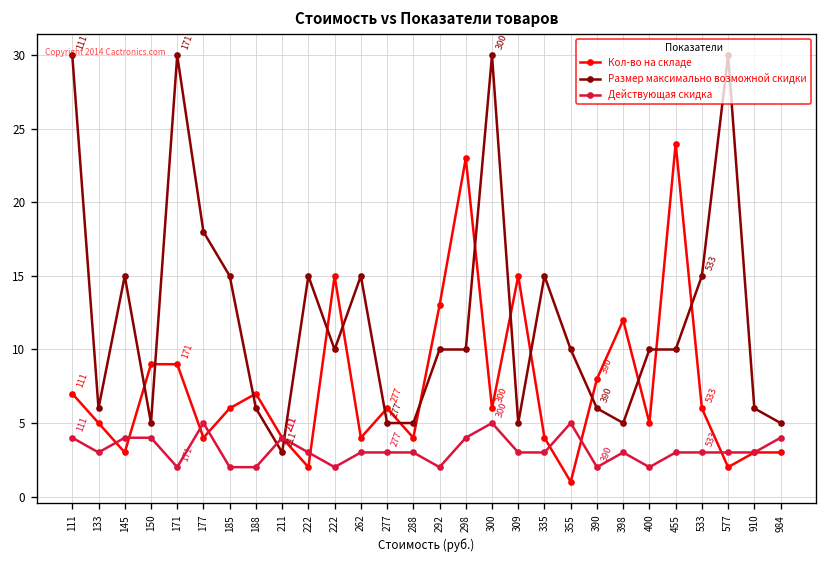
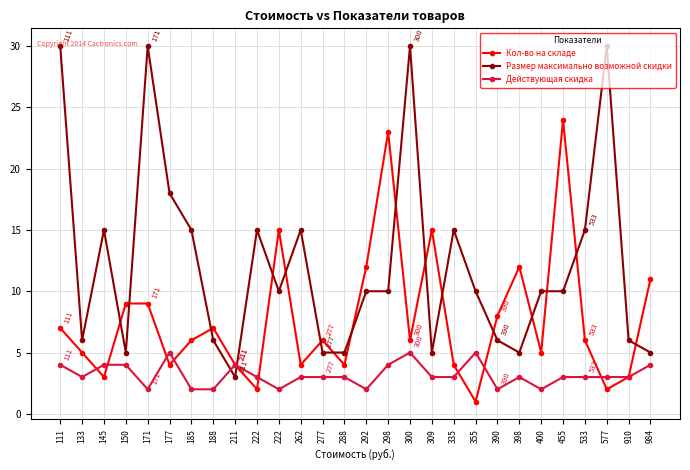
Кол-во на складе, 292: 13 -> 12
Кол-во на складе, 984: 3 -> 11
